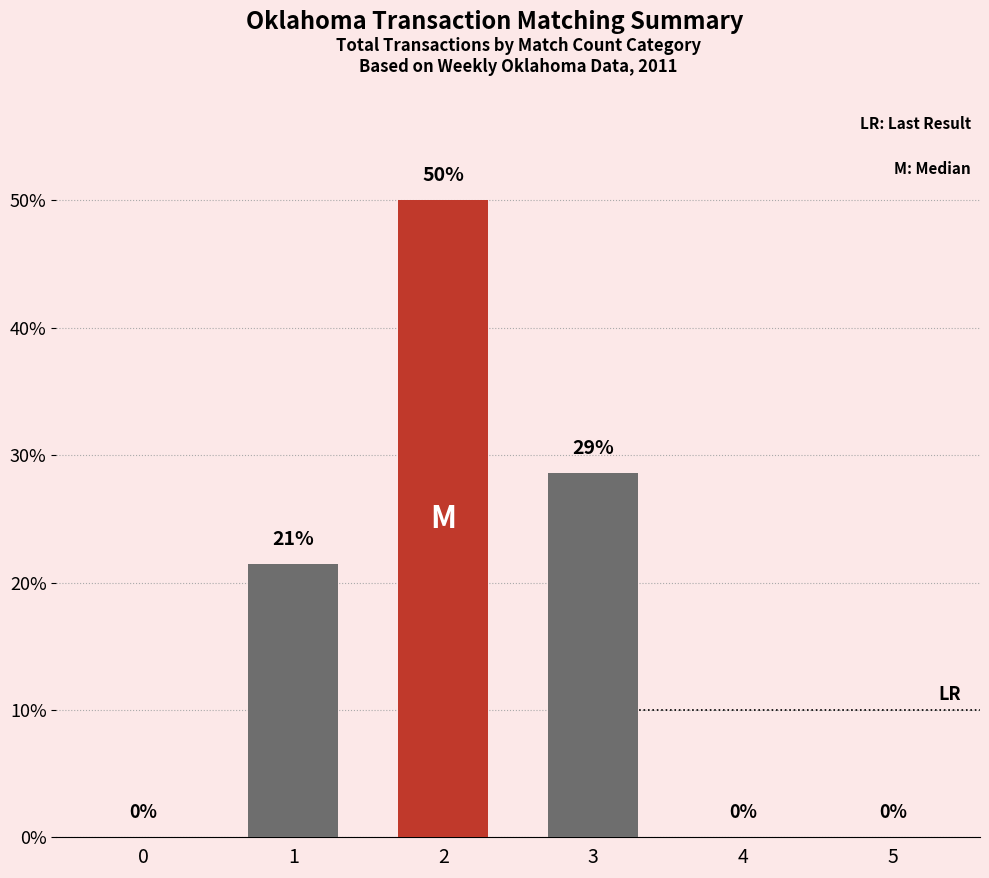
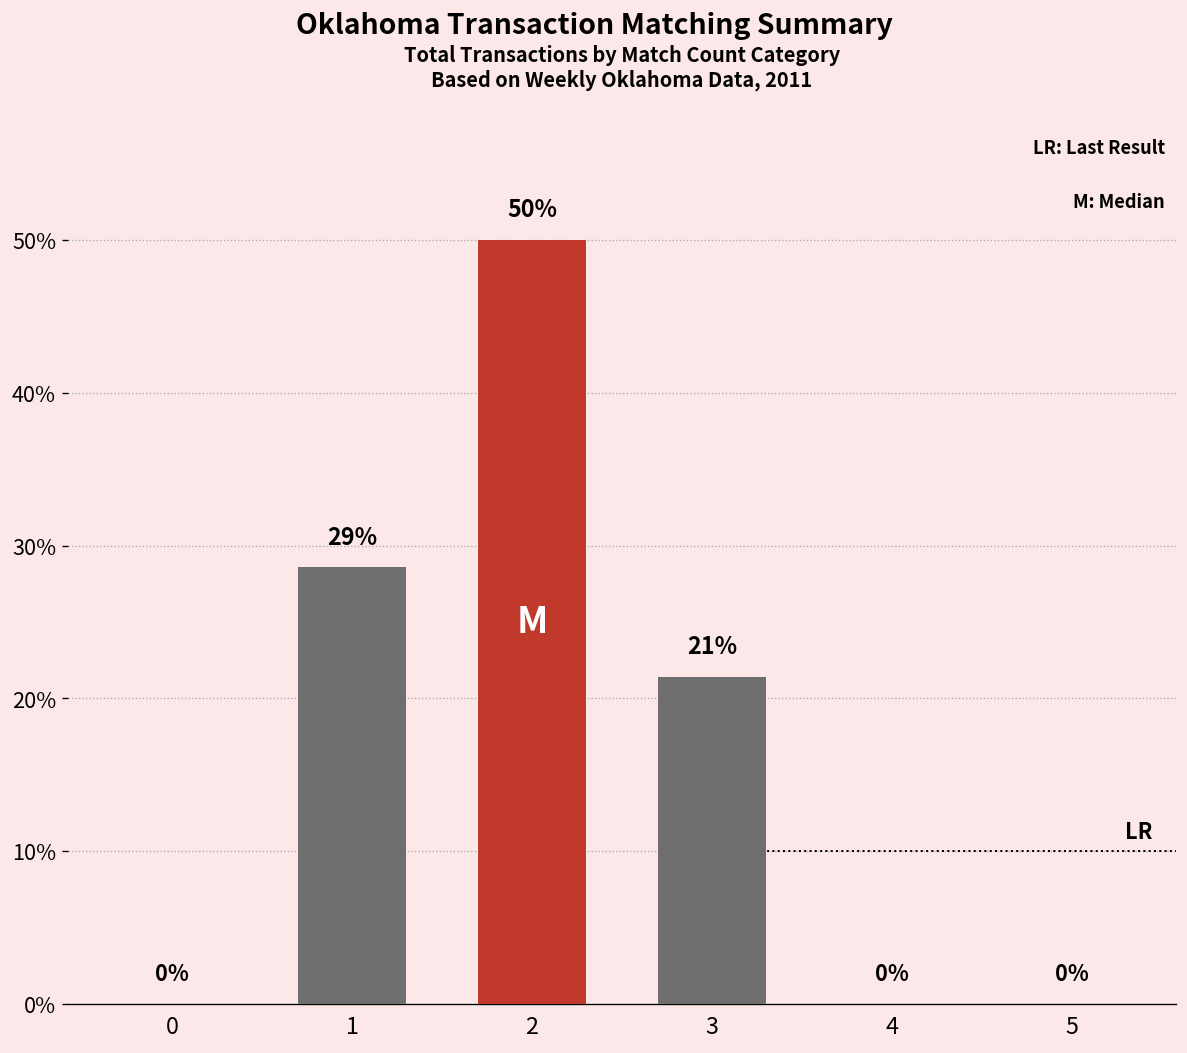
1: 21% -> 29%
3: 29% -> 21%
